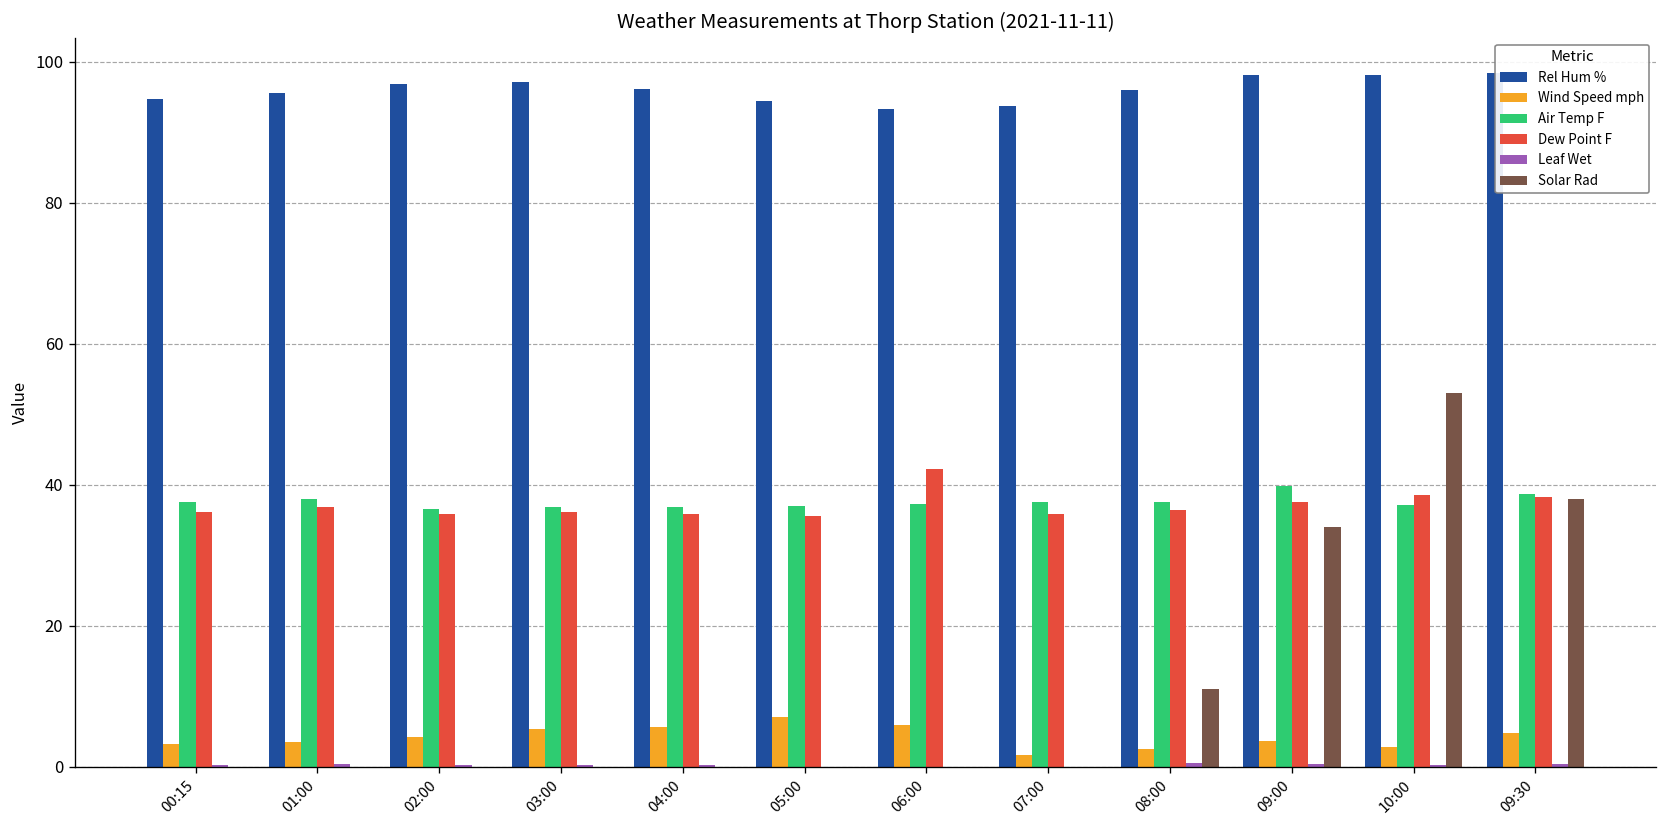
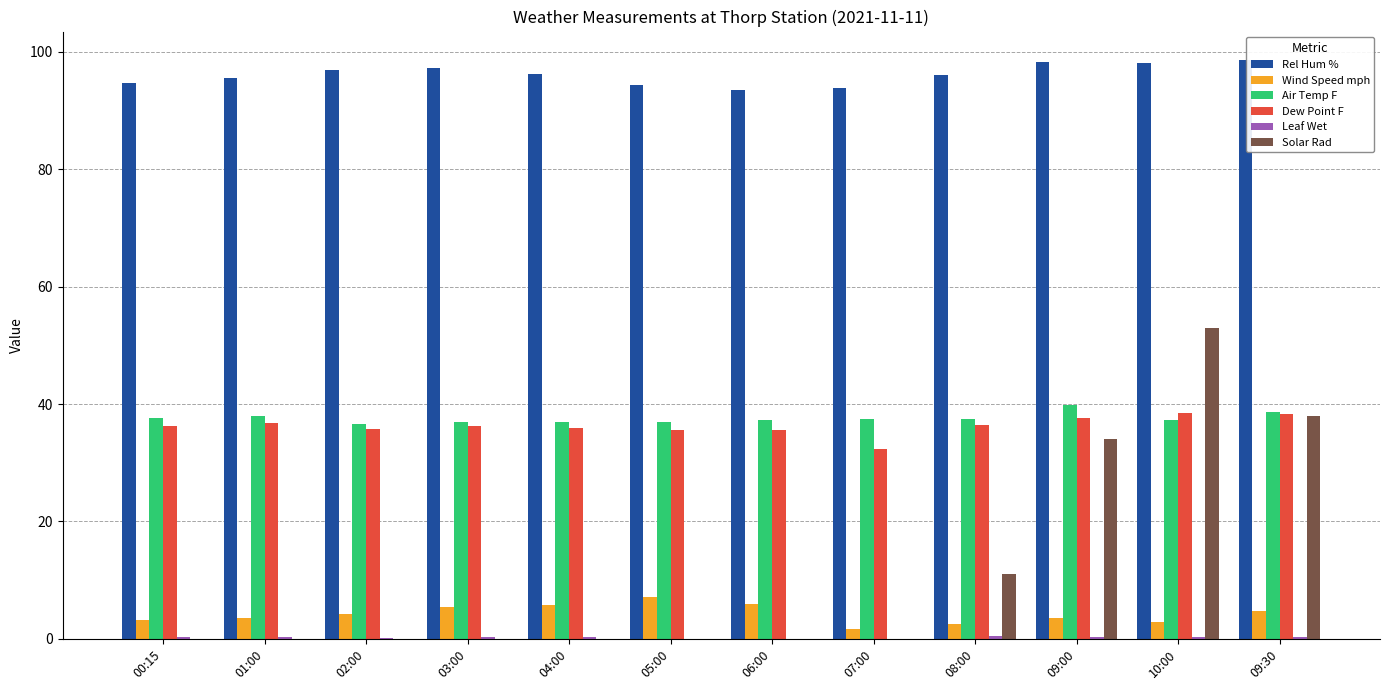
Dew Point F, 06:00: 42 -> 36
Dew Point F, 07:00: 36 -> 32
